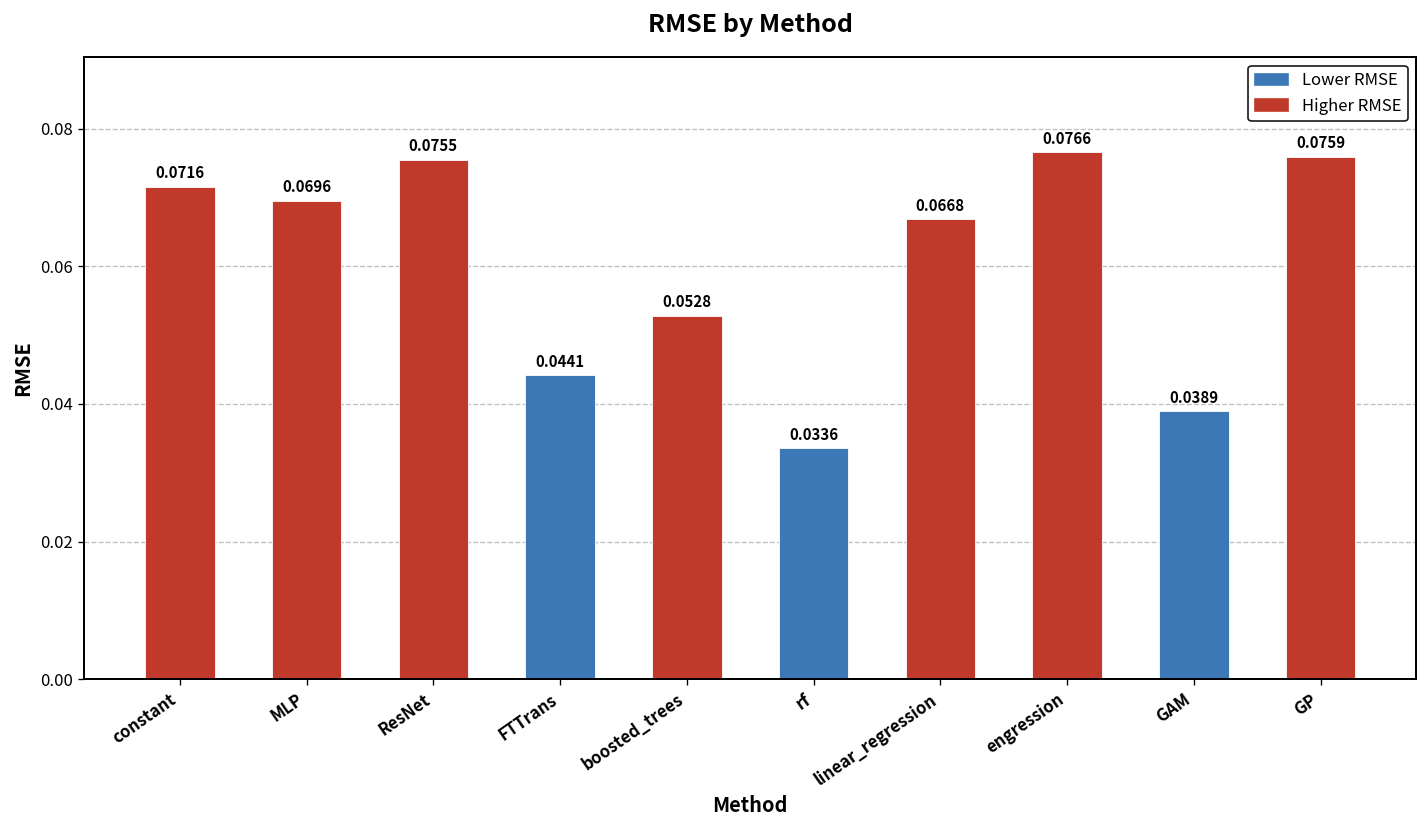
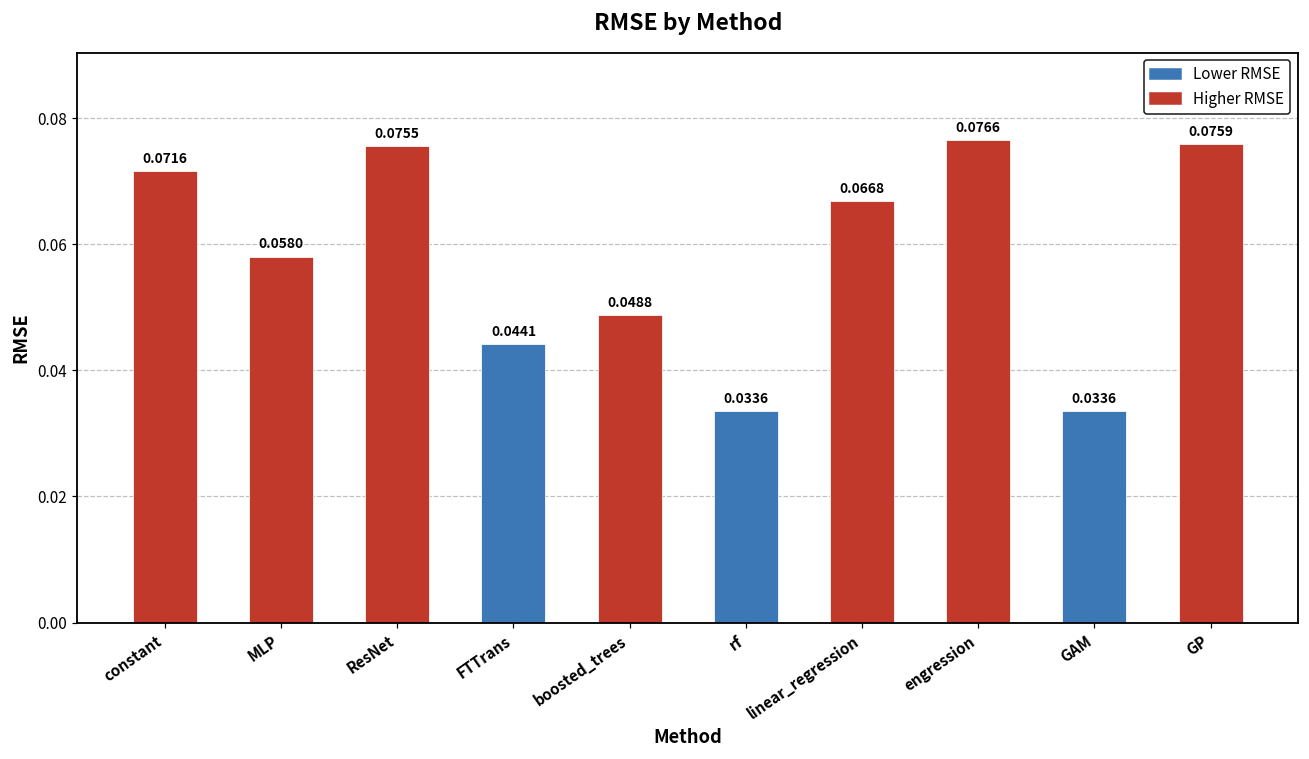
MLP: 0.0696 -> 0.0580
boosted_trees: 0.0528 -> 0.0488
GAM: 0.0389 -> 0.0336
